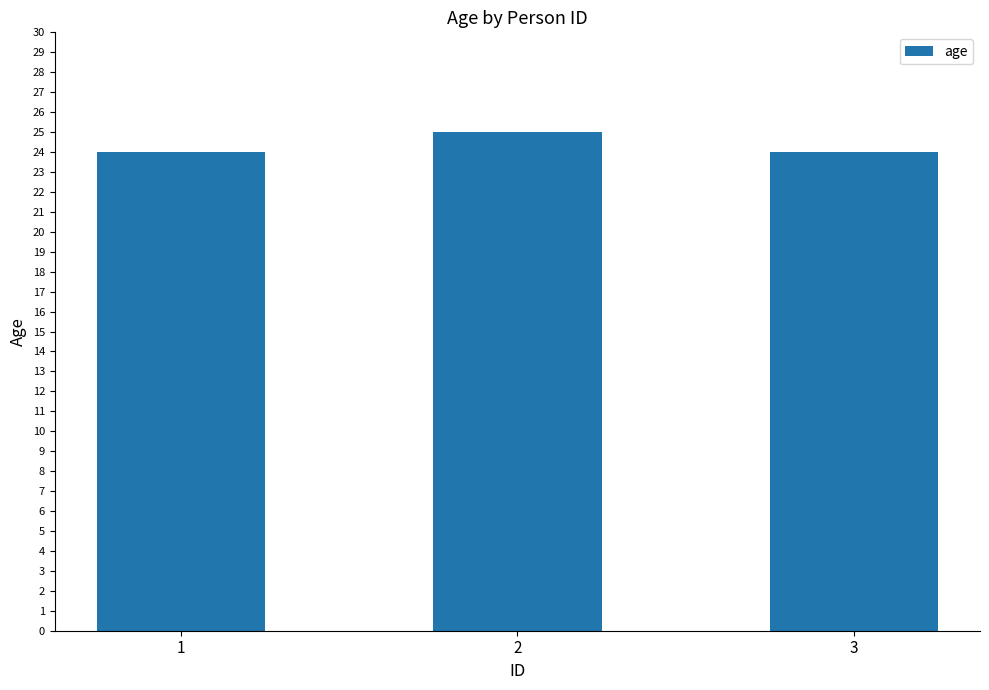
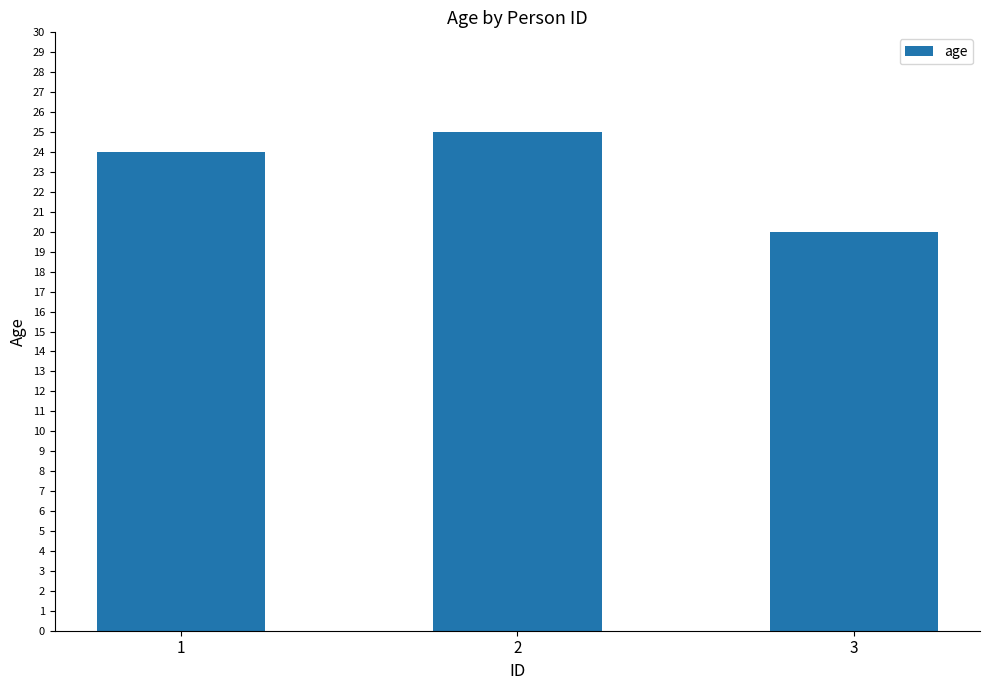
3: 24 -> 20
